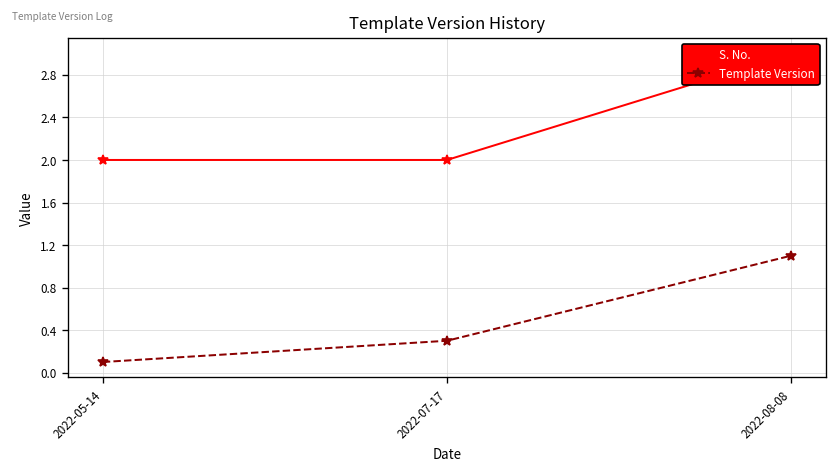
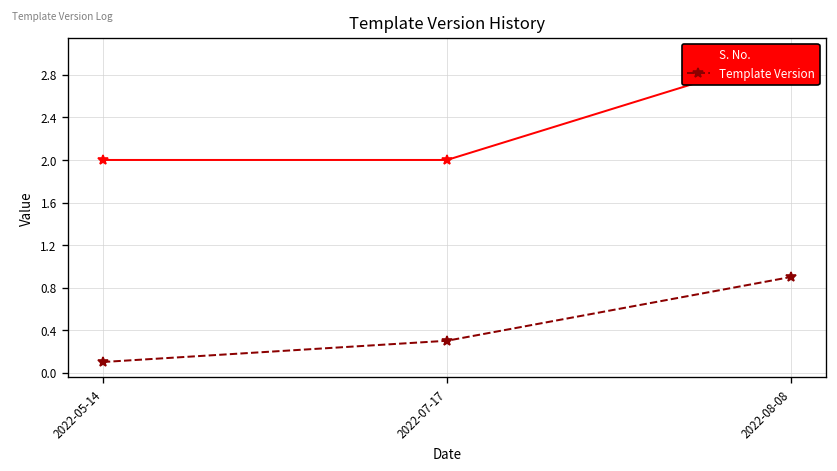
Template Version, 2022-08-08: 1.1 -> 0.9
